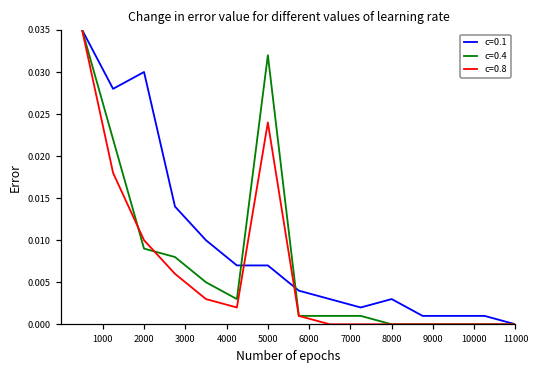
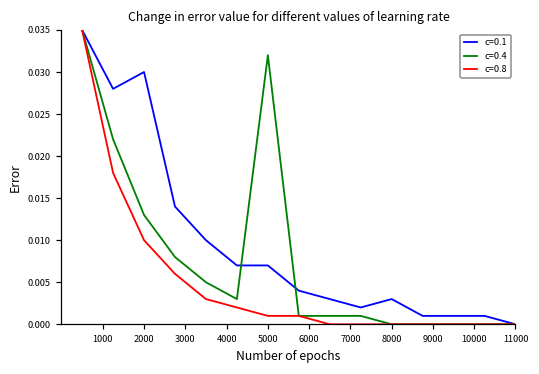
c=0.4, 2000: 0.009 -> 0.013
c=0.8, 5000: 0.024 -> 0.001
